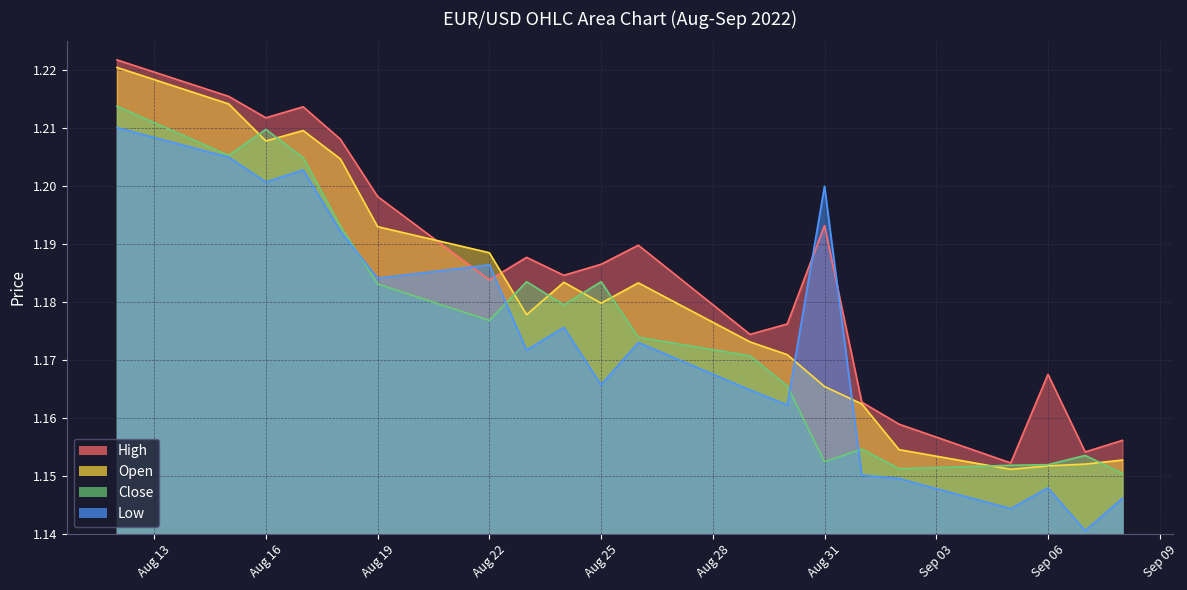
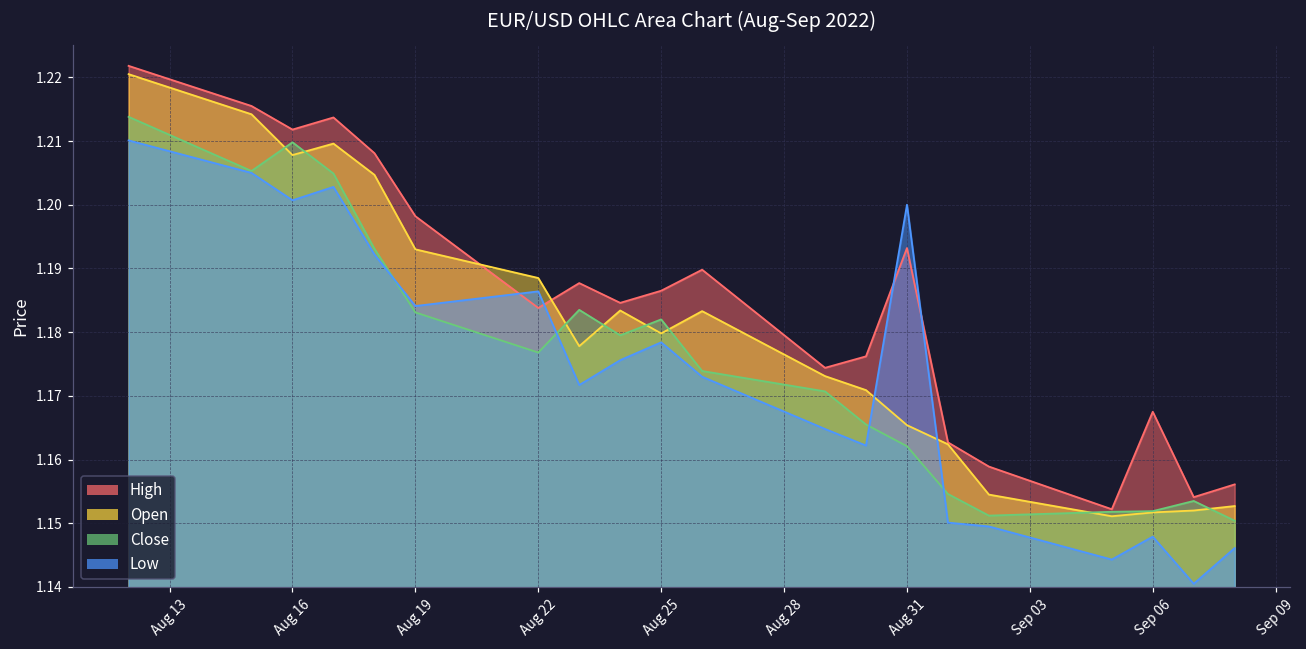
Close, Aug 25: 1.184 -> 1.182
Low, Aug 25: 1.166 -> 1.178
Close, Aug 31: 1.152 -> 1.162
